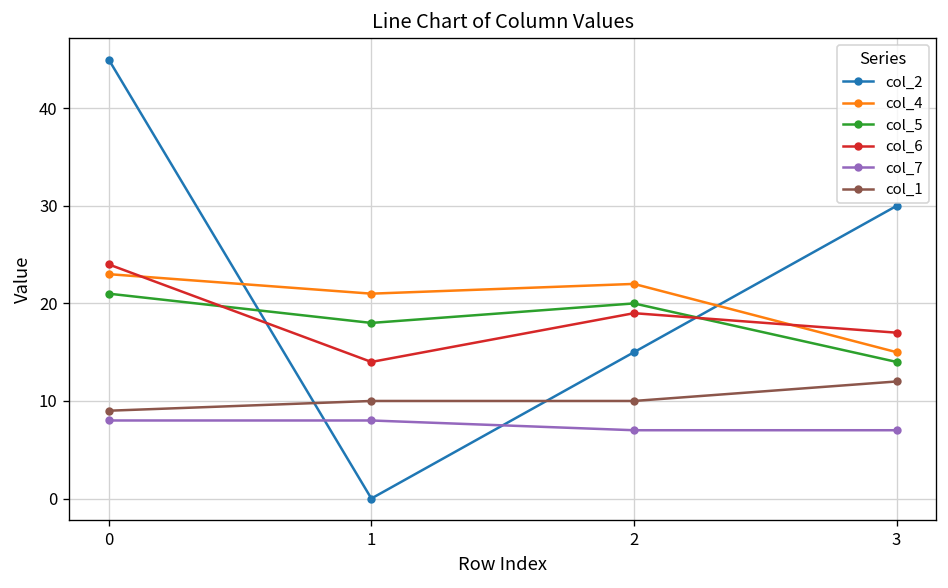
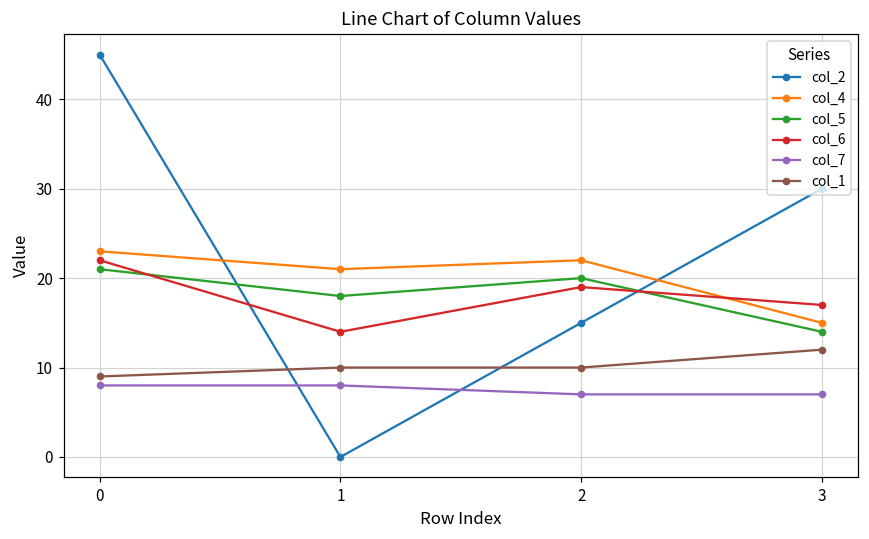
col_6, 0: 24 -> 22
